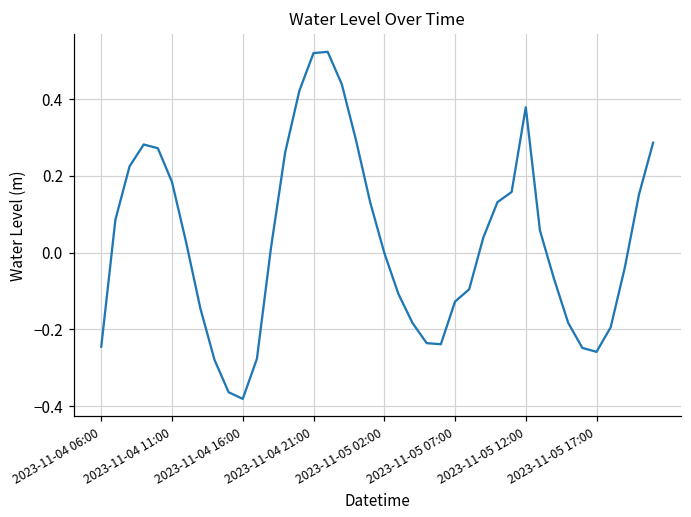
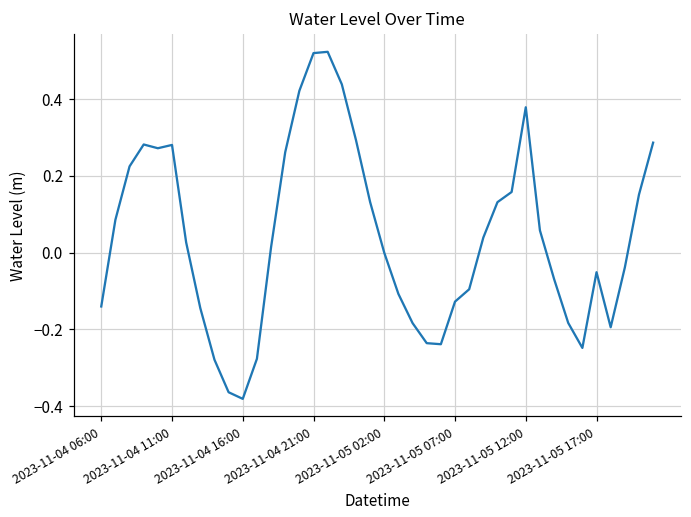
2023-11-04 06:00: -0.24 -> -0.14
2023-11-04 11:00: 0.18 -> 0.28
2023-11-05 17:00: -0.26 -> -0.05
